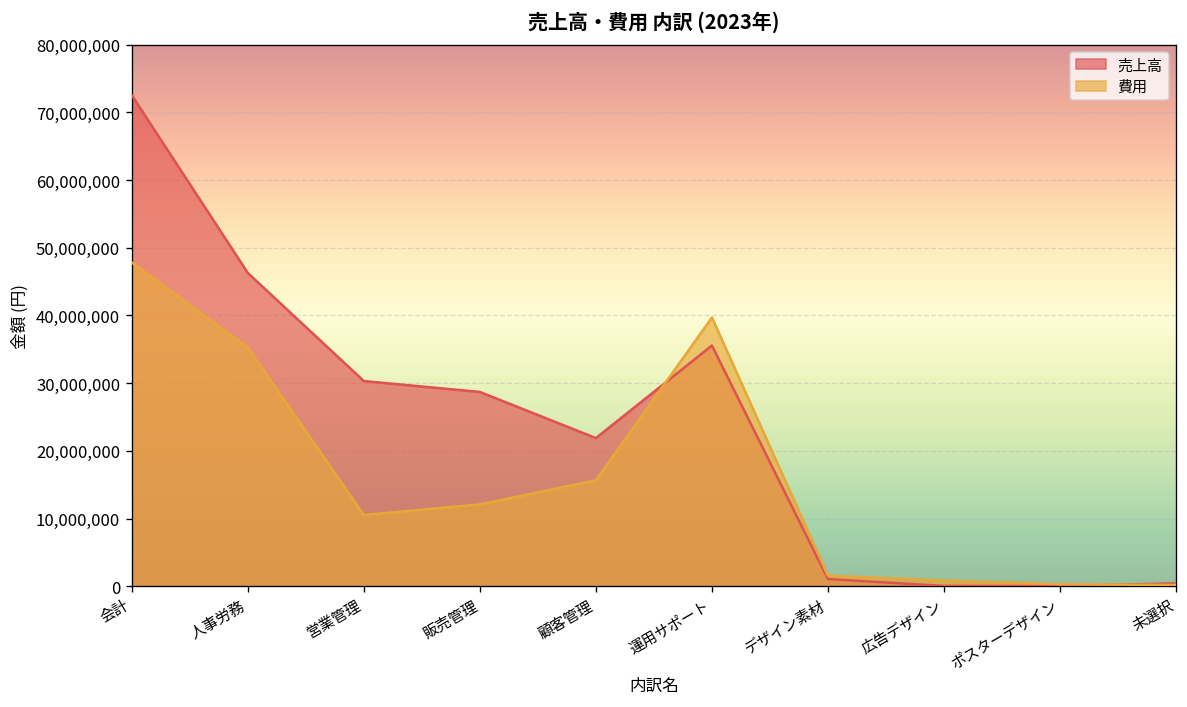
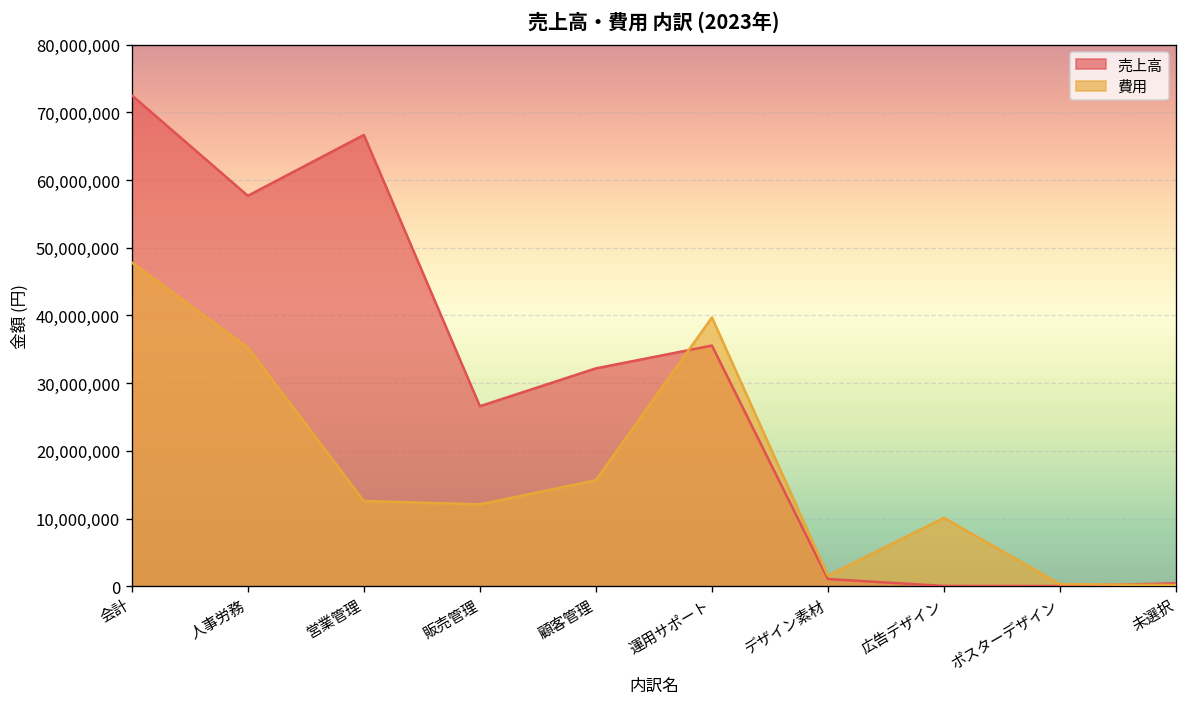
売上高, 人事労務: 46,000,000 -> 58,000,000
売上高, 営業管理: 30,000,000 -> 67,000,000
費用, 営業管理: 11,000,000 -> 13,000,000
売上高, 販売管理: 29,000,000 -> 27,000,000
売上高, 顧客管理: 22,000,000 -> 32,000,000
費用, 広告デザイン: 1,000,000 -> 10,000,000
